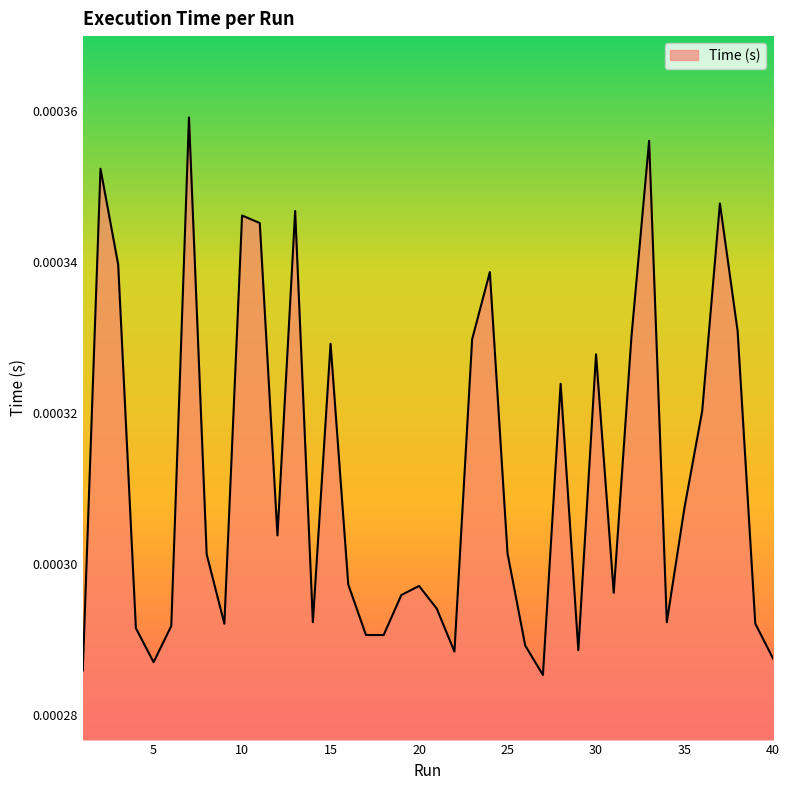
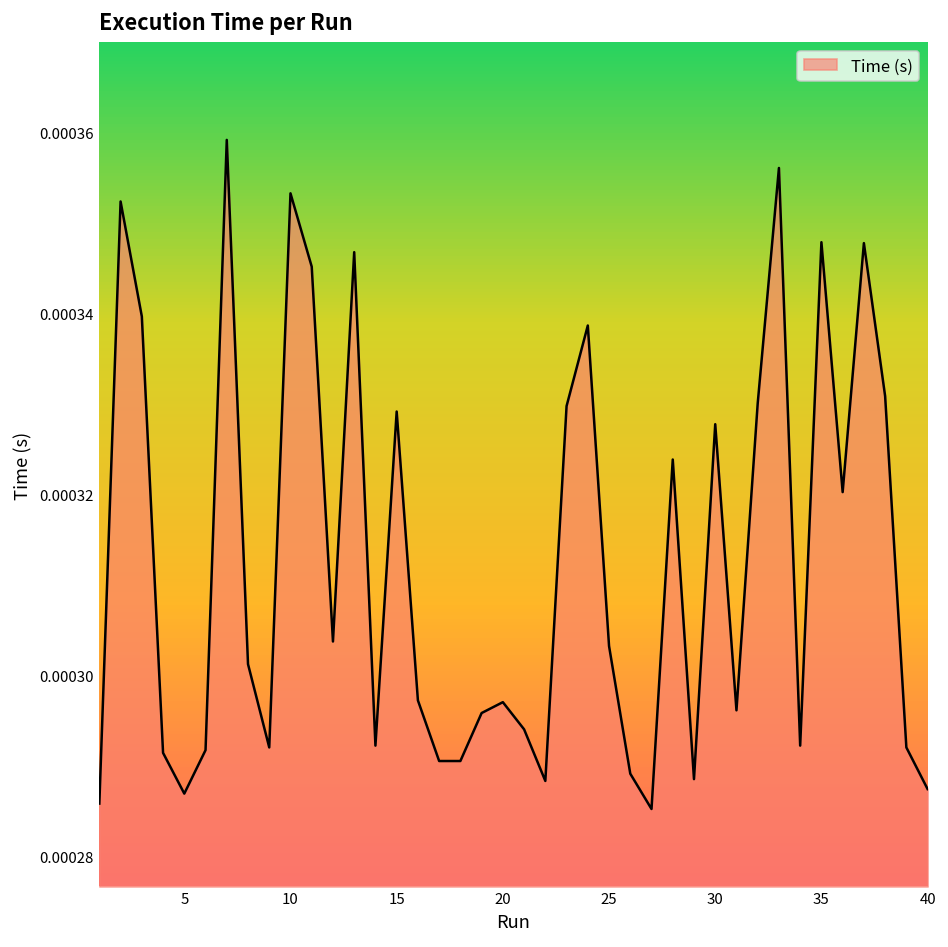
10: 0.000346 -> 0.000353
25: 0.000301 -> 0.000303
35: 0.000308 -> 0.000348
